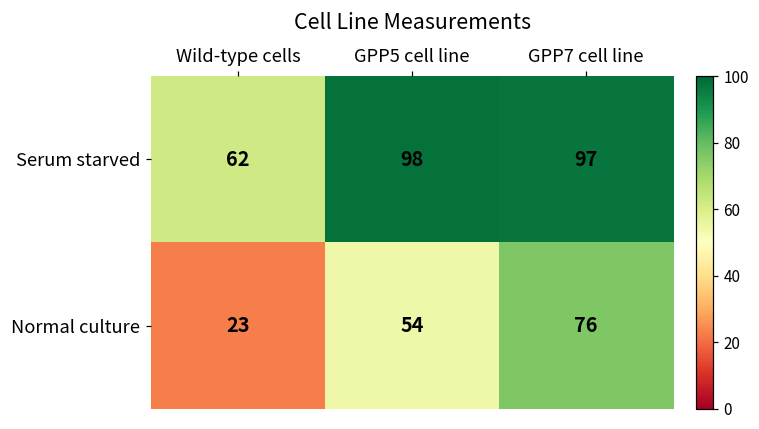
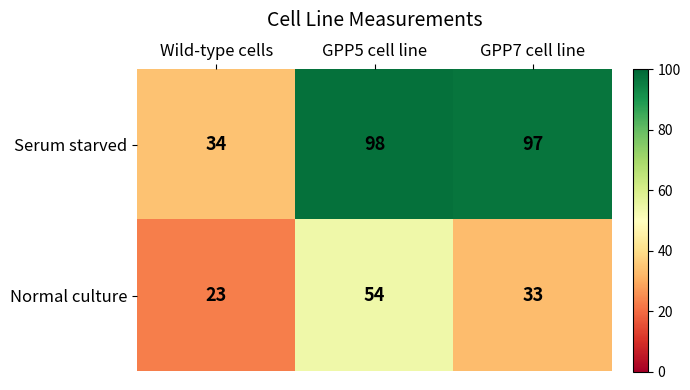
Serum starved, Wild-type cells: 62 -> 34
Normal culture, GPP7 cell line: 76 -> 33
